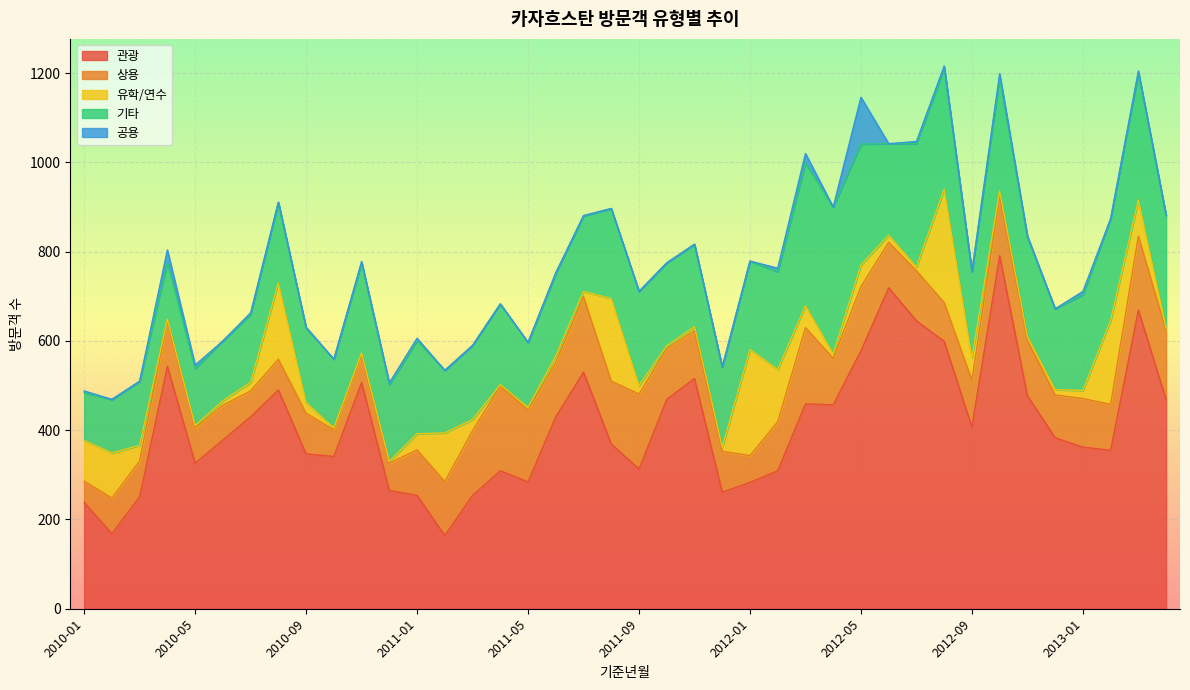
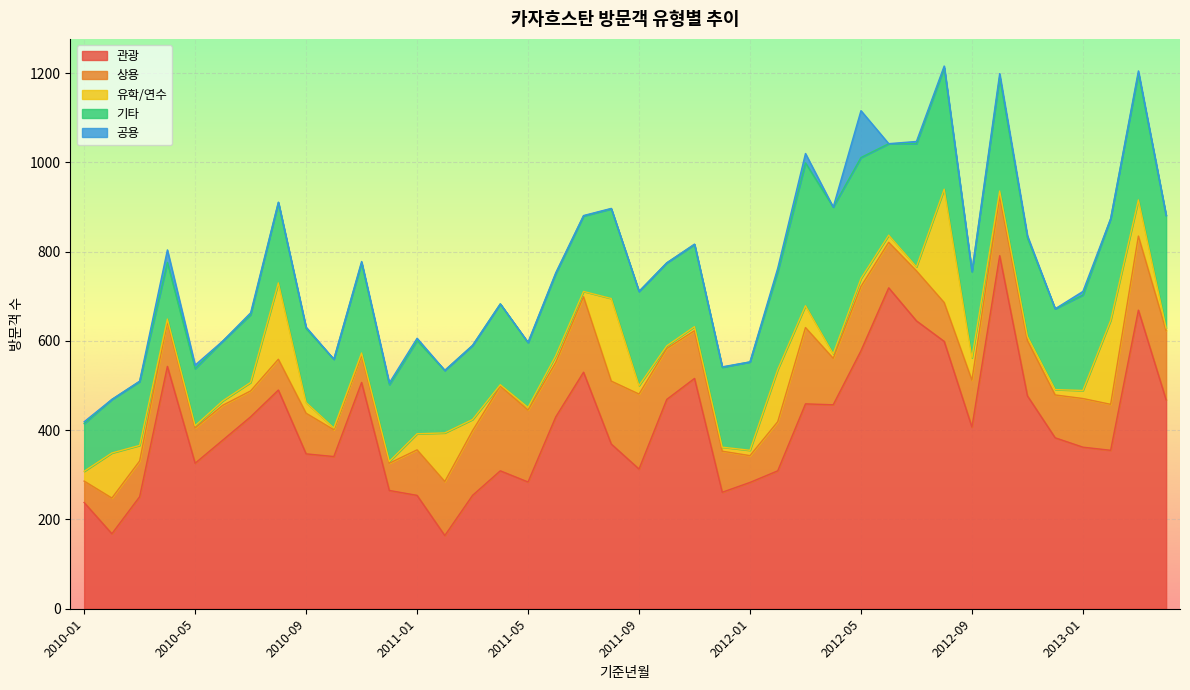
유학/연수, 2010-01: 90 -> 20
유학/연수, 2012-01: 240 -> 10
유학/연수, 2012-05: 50 -> 20
